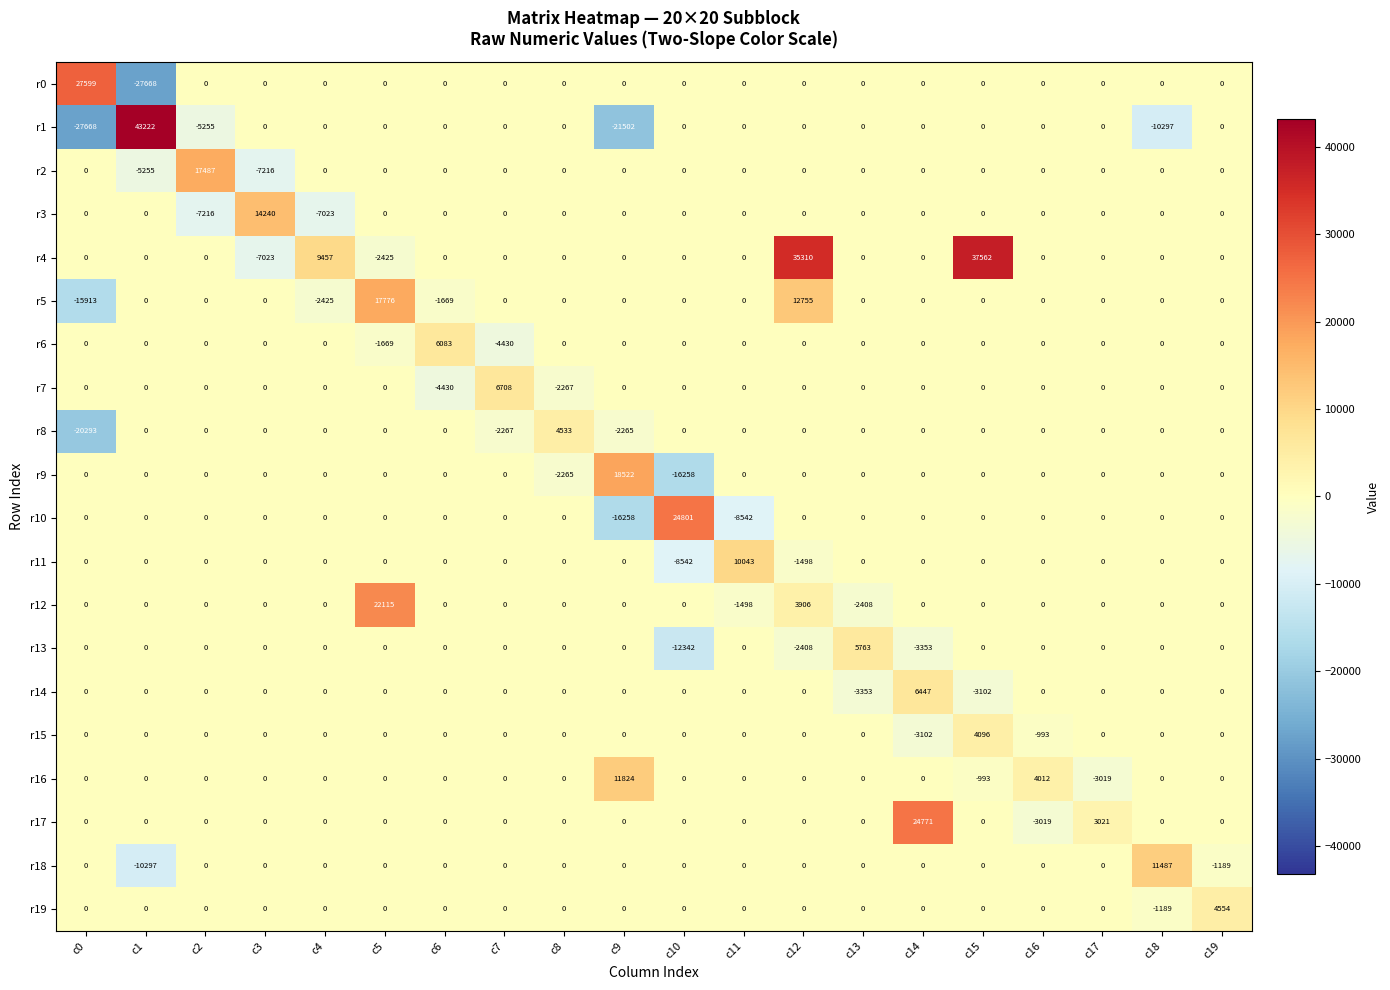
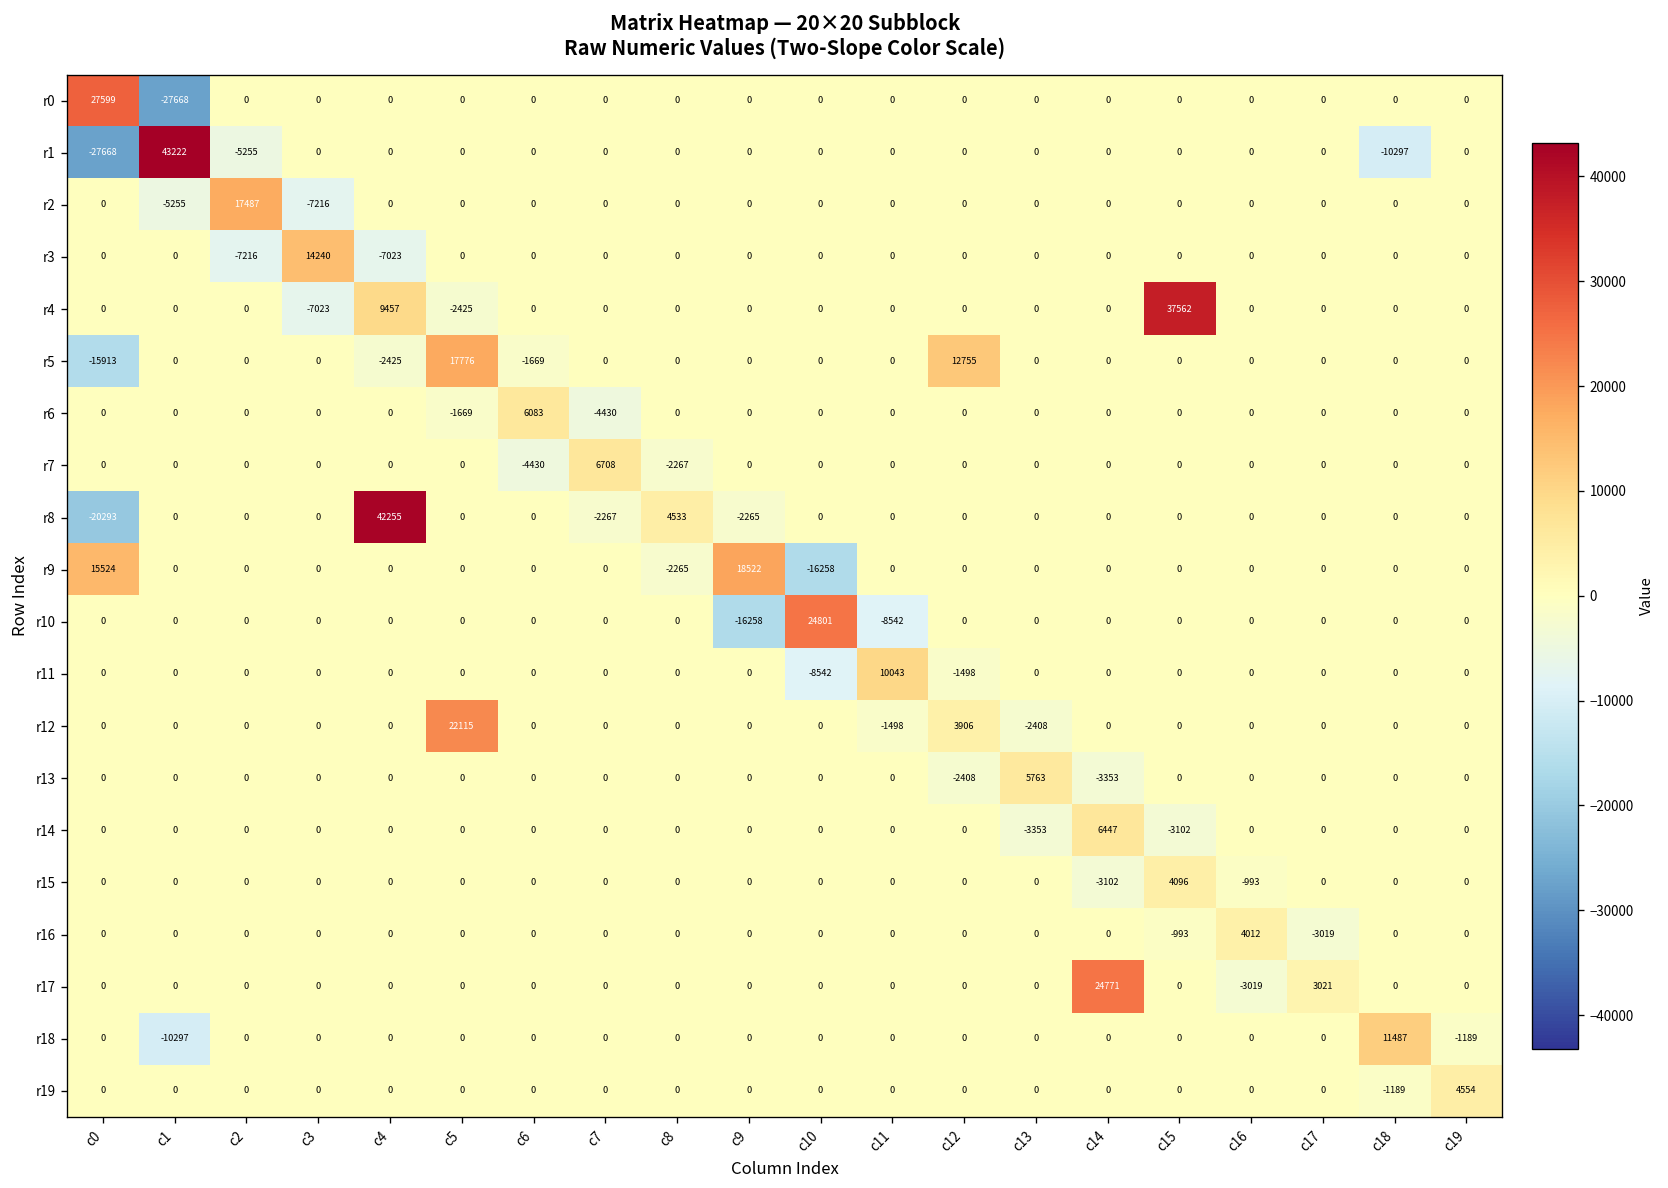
r1, c9: -21502 -> 0
r4, c12: 35310 -> 0
r8, c4: 0 -> 42255
r9, c0: 0 -> 15524
r13, c10: -12342 -> 0
r16, c9: 11824 -> 0
